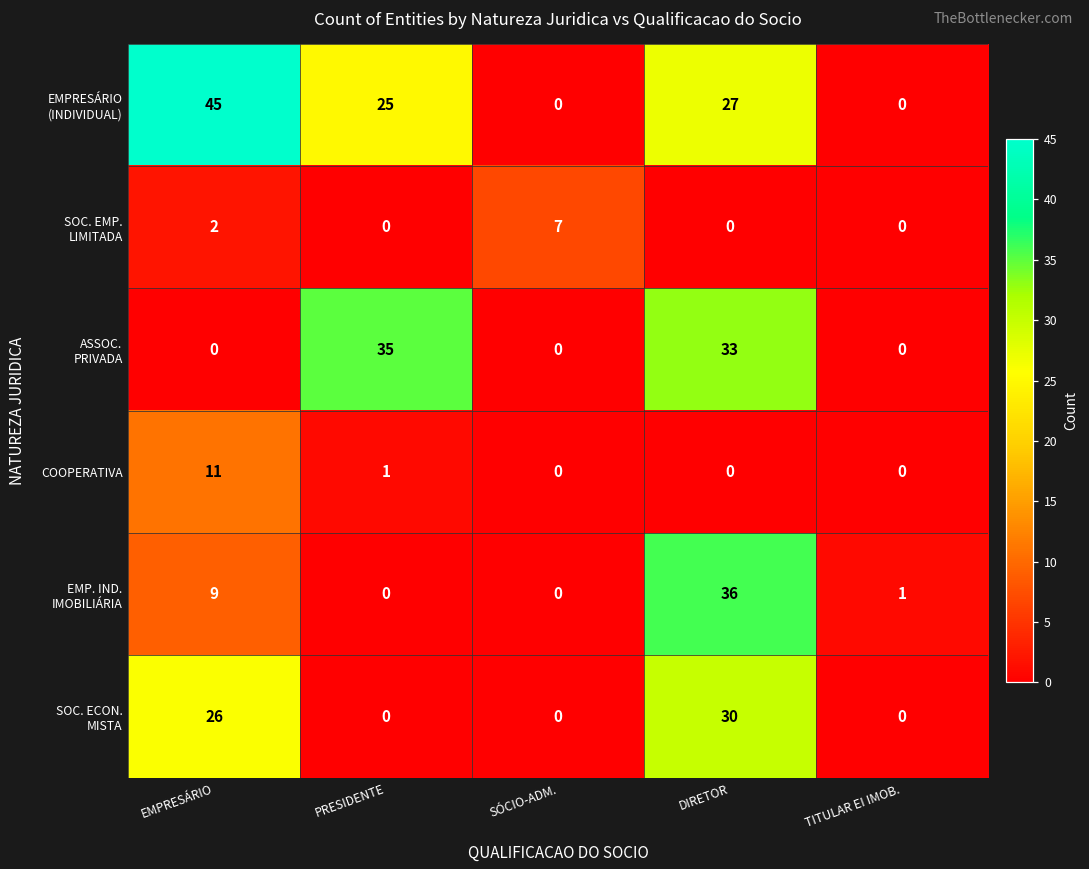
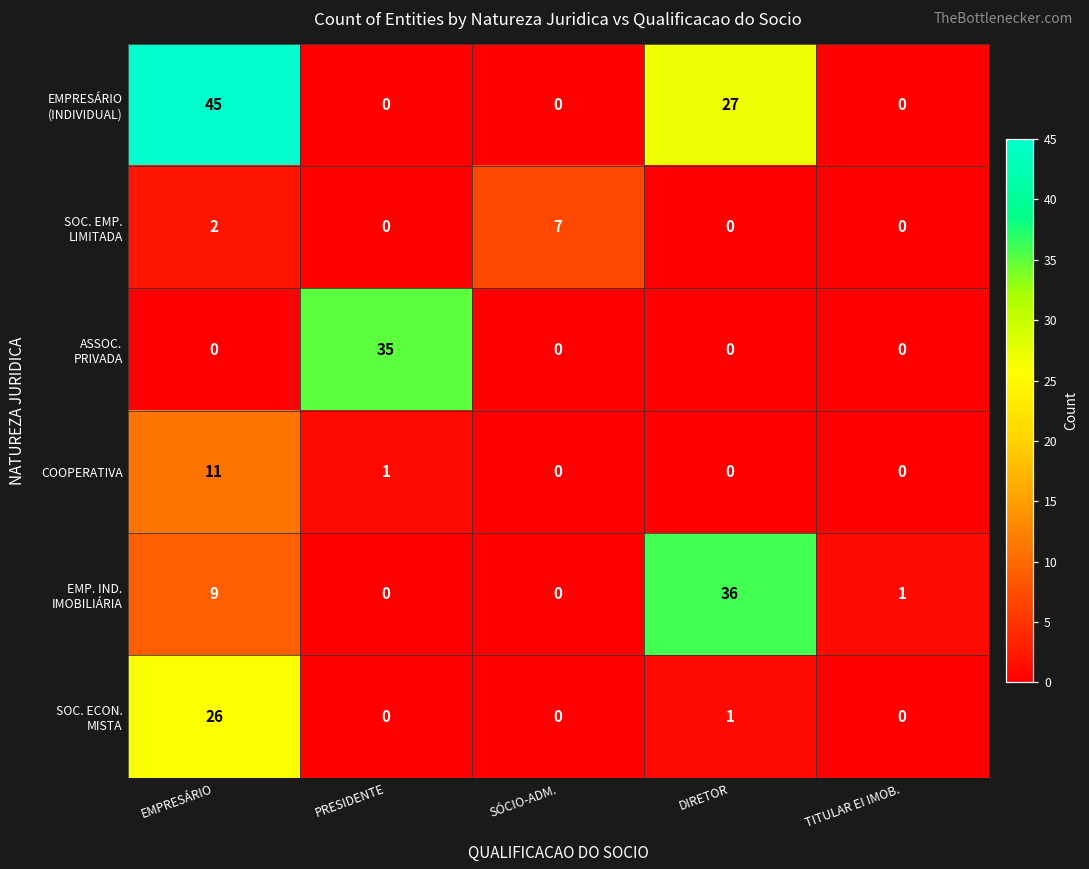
EMPRESÁRIO (INDIVIDUAL), PRESIDENTE: 25 -> 0
ASSOC. PRIVADA, DIRETOR: 33 -> 0
SOC. ECON. MISTA, DIRETOR: 30 -> 1
